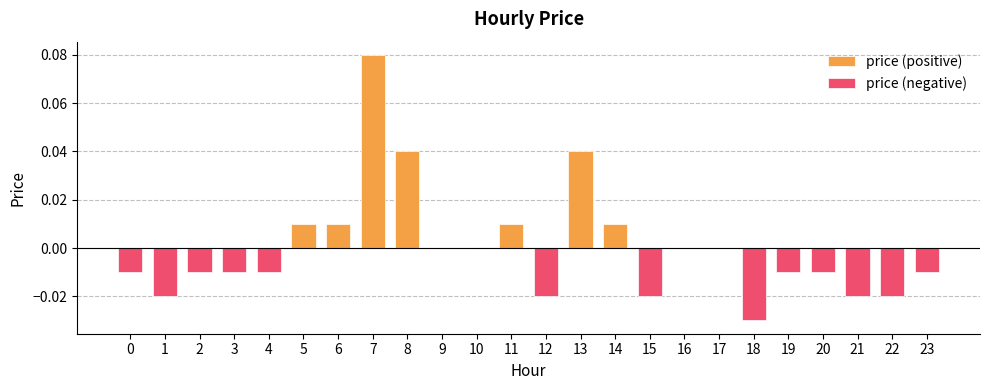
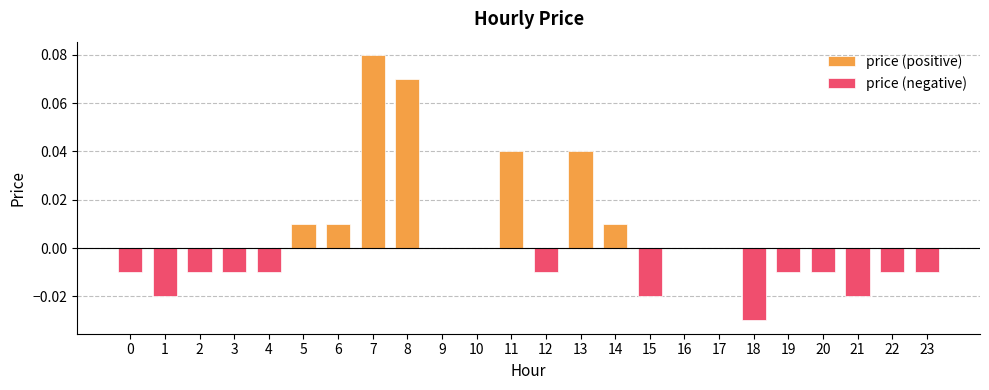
price (positive), 8: 0.04 -> 0.07
price (positive), 11: 0.01 -> 0.04
price (negative), 12: -0.02 -> -0.01
price (negative), 22: -0.02 -> -0.01
